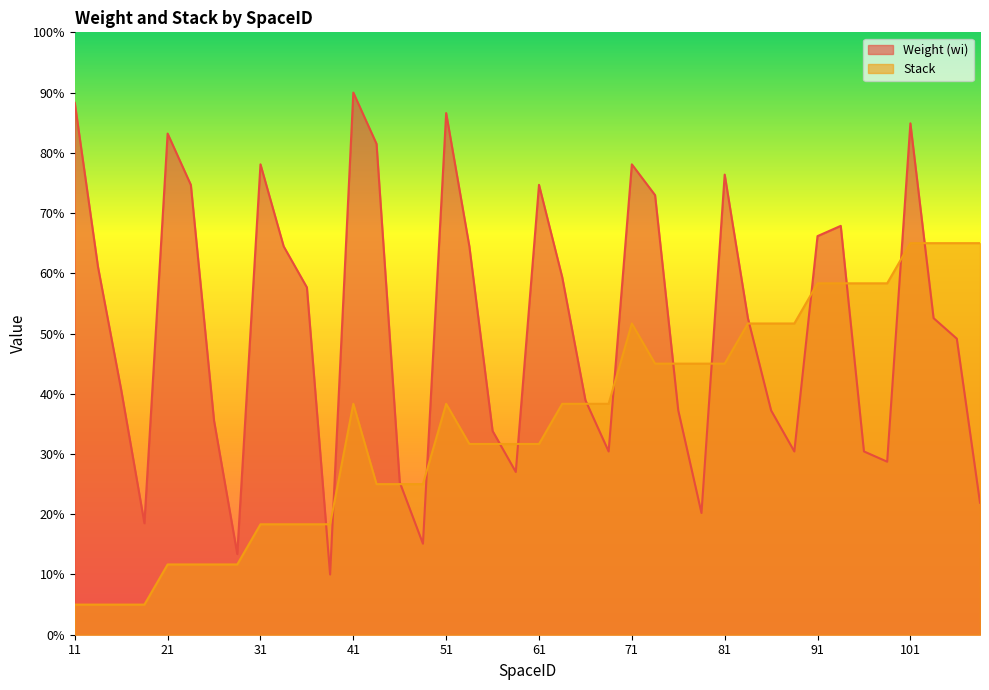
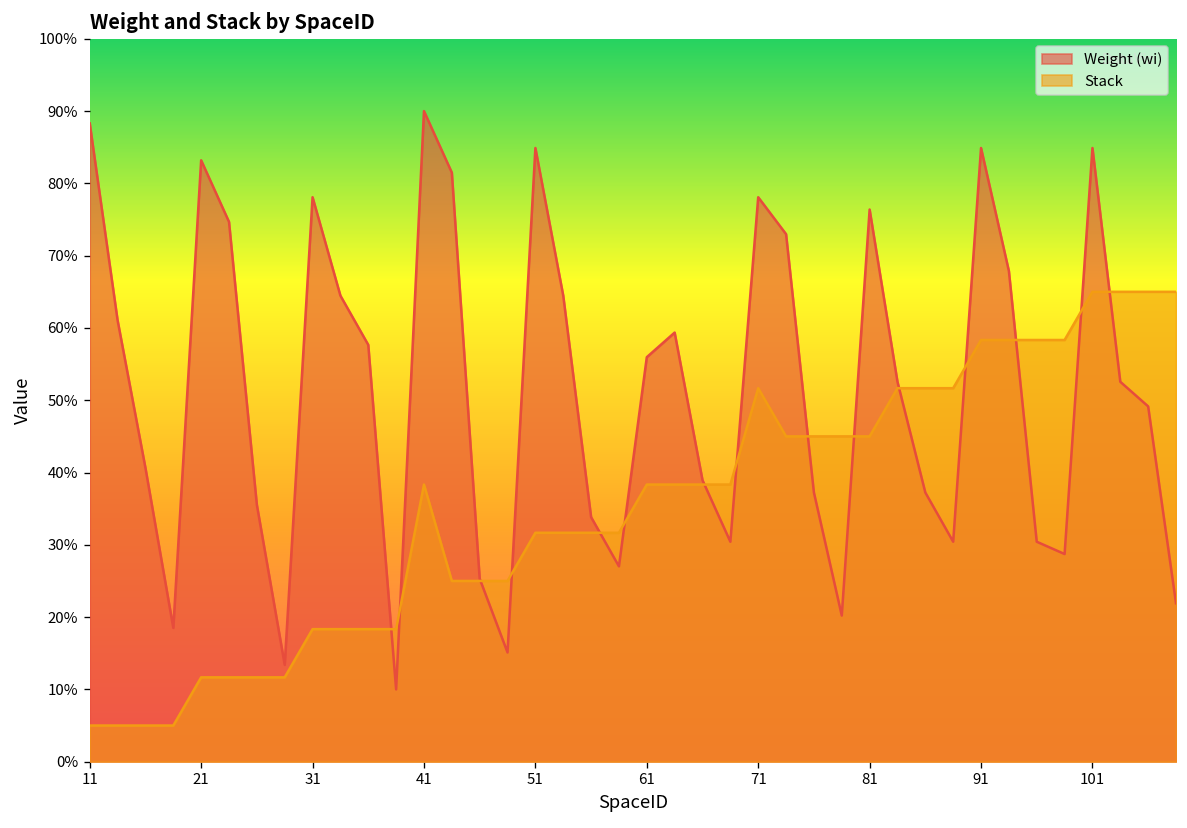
Weight (wi), 51: 87% -> 85%
Stack, 51: 38% -> 32%
Weight (wi), 61: 75% -> 56%
Stack, 61: 32% -> 38%
Weight (wi), 91: 66% -> 85%
